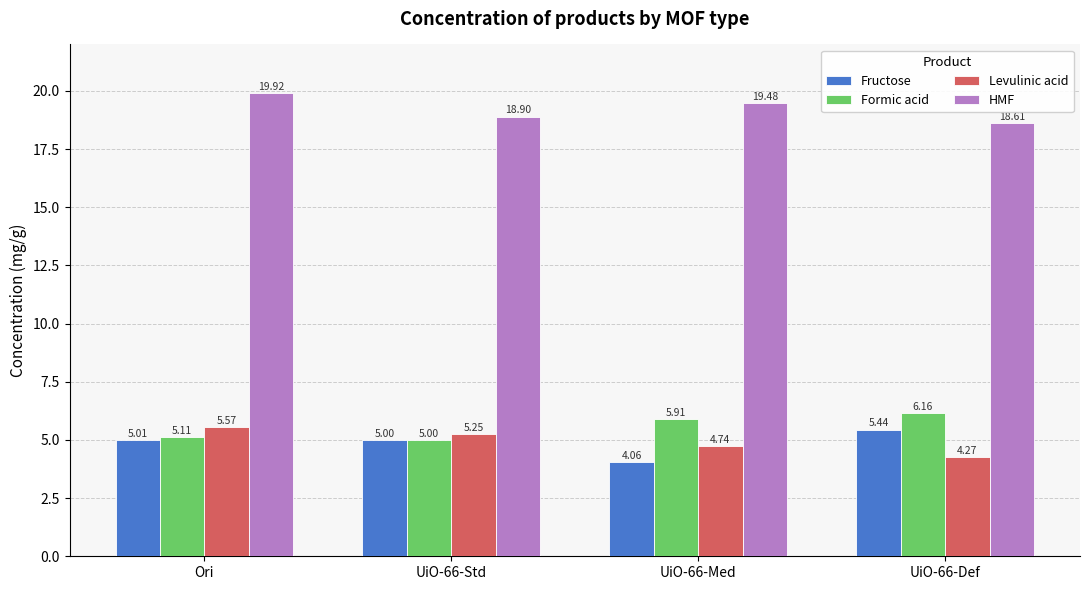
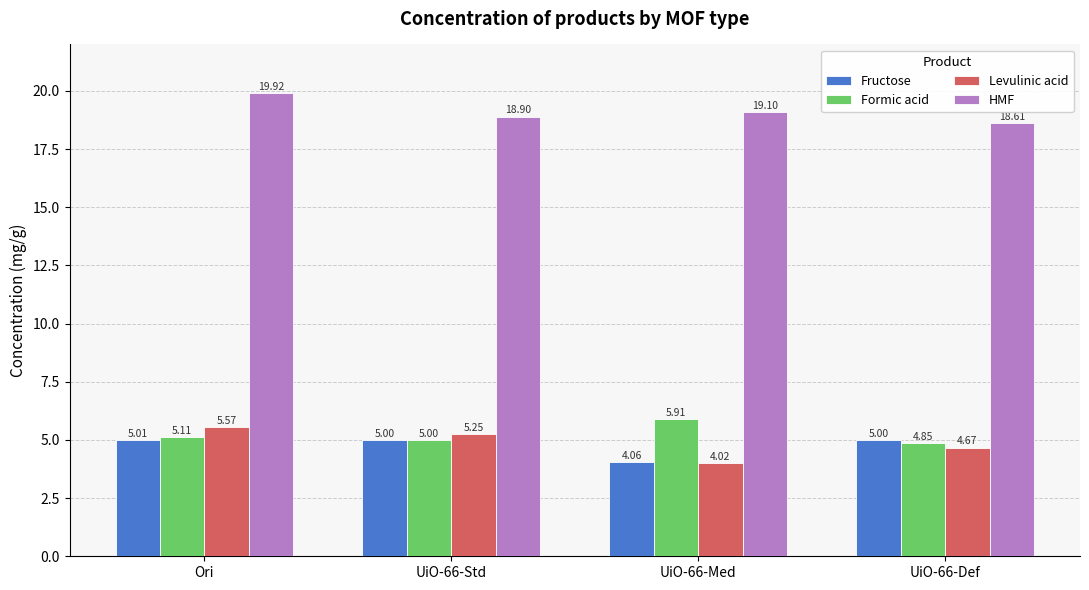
Levulinic acid, UiO-66-Med: 4.74 -> 4.02
HMF, UiO-66-Med: 19.48 -> 19.10
Fructose, UiO-66-Def: 5.44 -> 5.00
Formic acid, UiO-66-Def: 6.16 -> 4.85
Levulinic acid, UiO-66-Def: 4.27 -> 4.67
